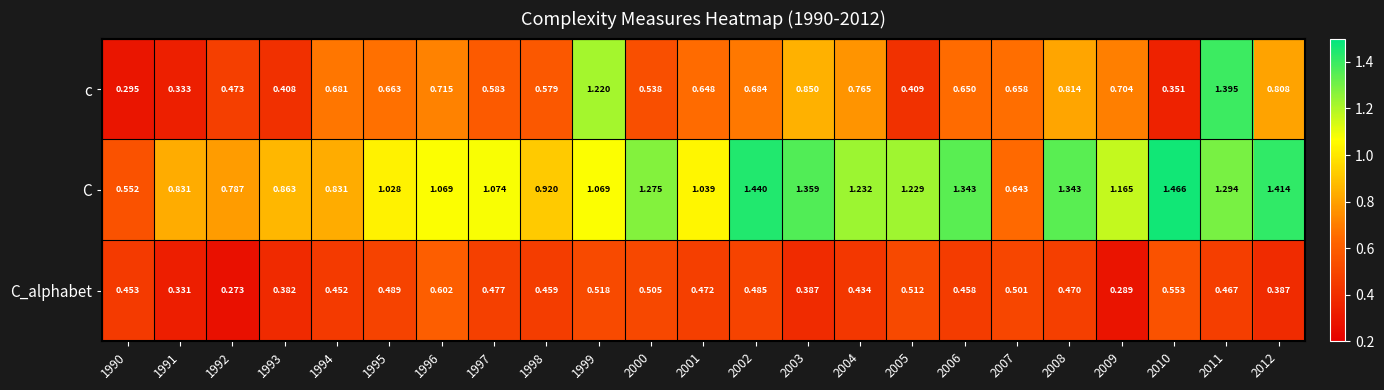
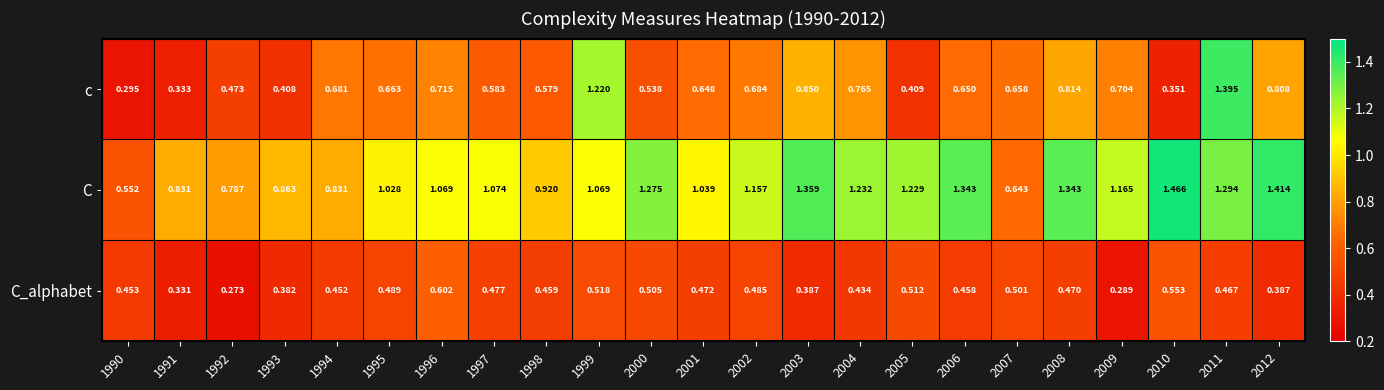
C, 2002: 1.440 -> 1.157
